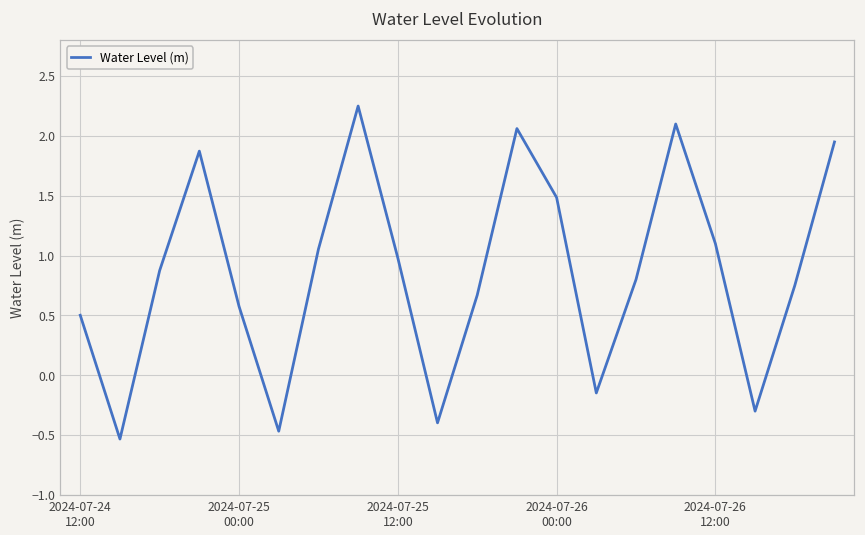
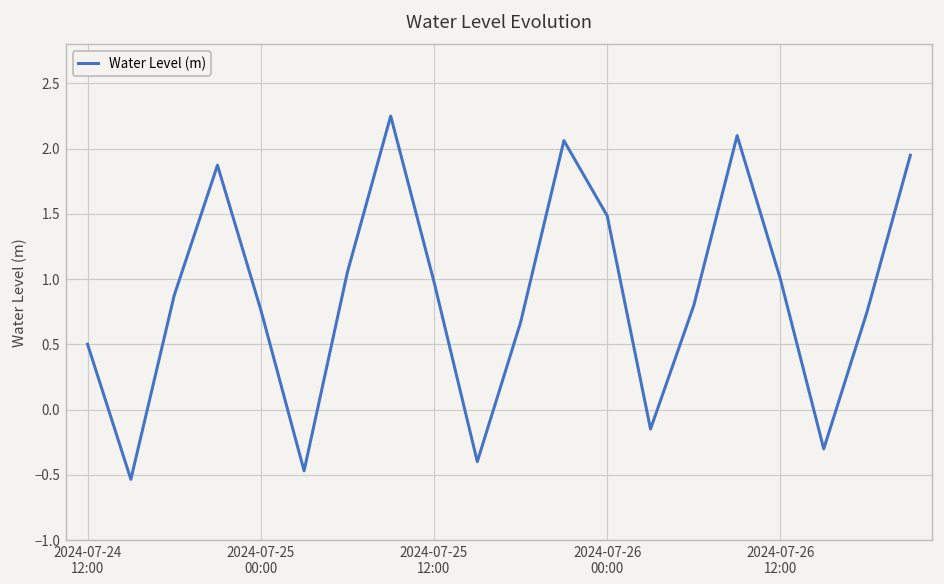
2024-07-25 00:00: 0.58 -> 0.77
2024-07-26 12:00: 1.1 -> 1.0
